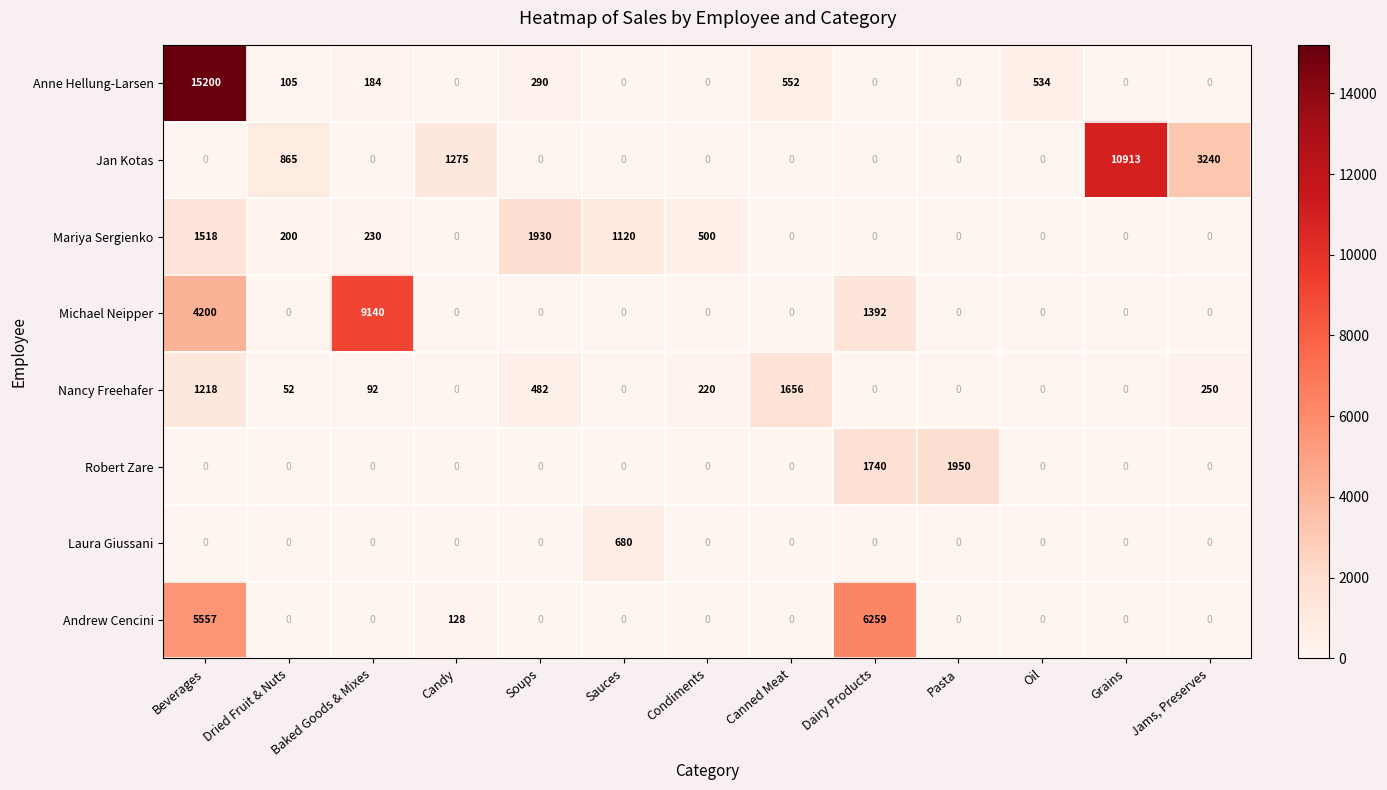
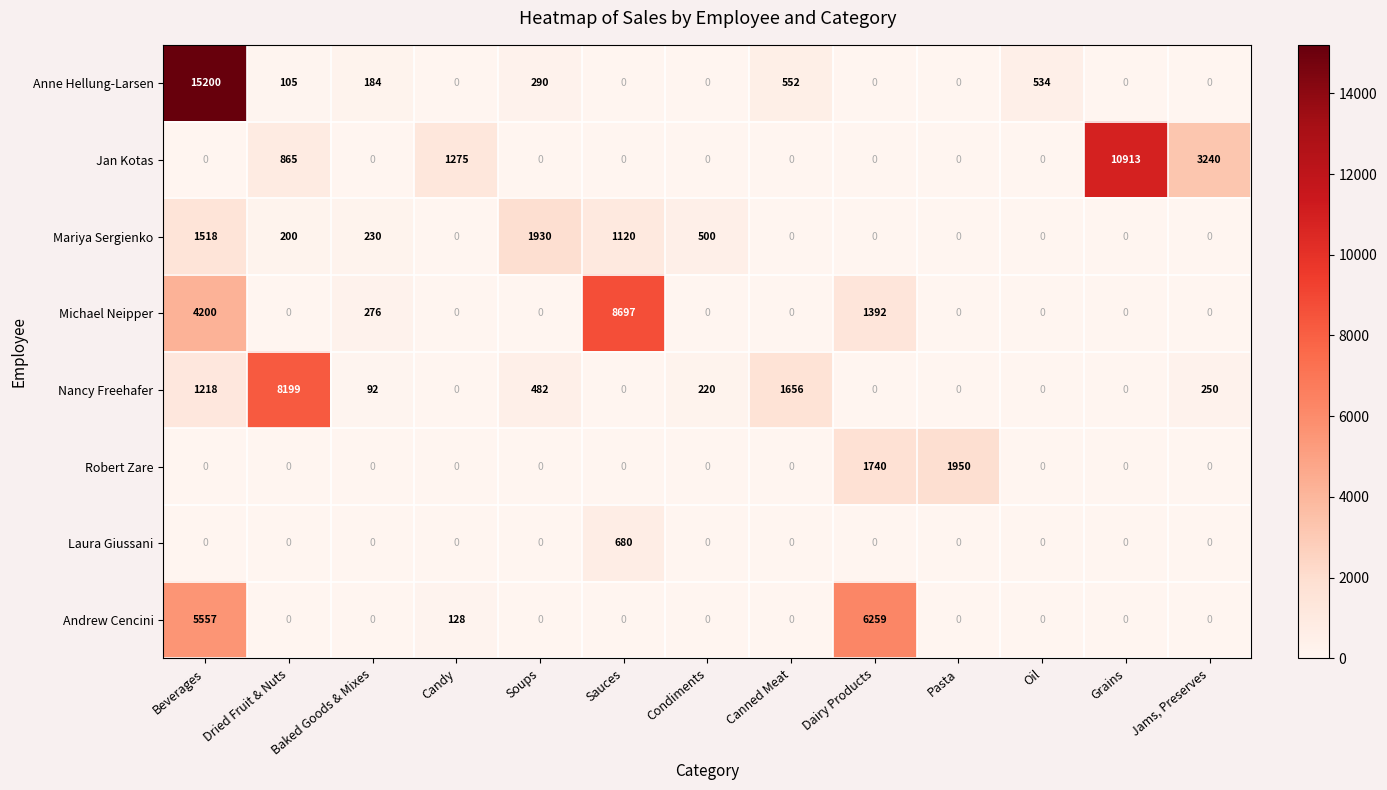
Michael Neipper, Baked Goods & Mixes: 9140 -> 276
Michael Neipper, Sauces: 0 -> 8697
Nancy Freehafer, Dried Fruit & Nuts: 52 -> 8199
